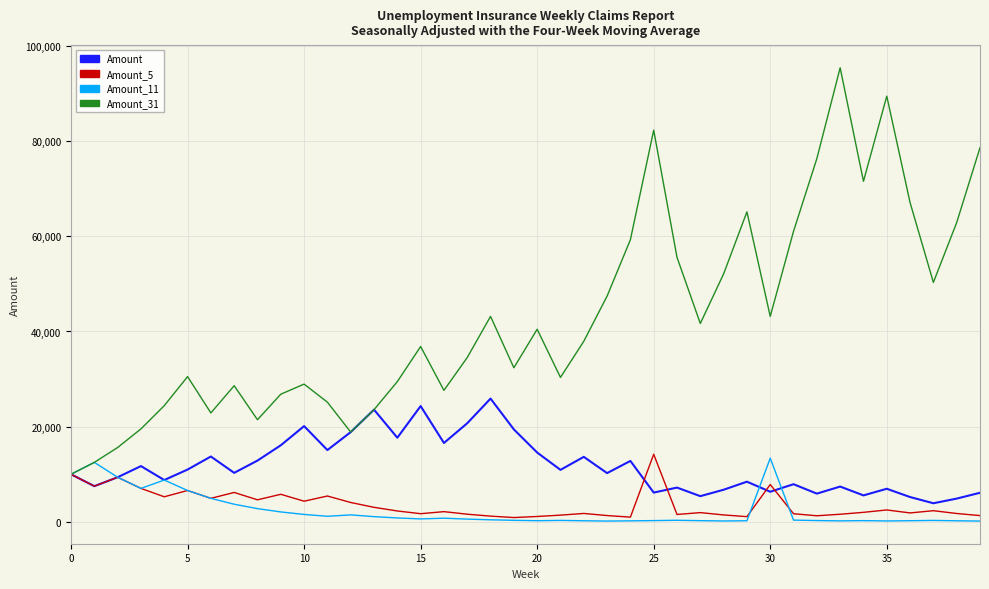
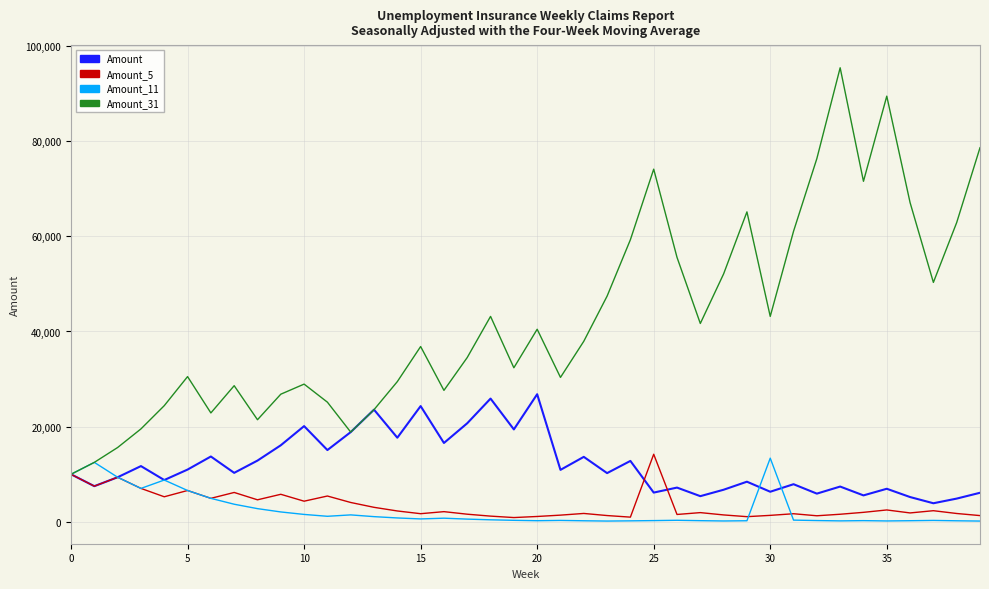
Amount, 20: 15,000 -> 27,000
Amount_31, 25: 82,000 -> 74,000
Amount_5, 30: 8,000 -> 1,000
